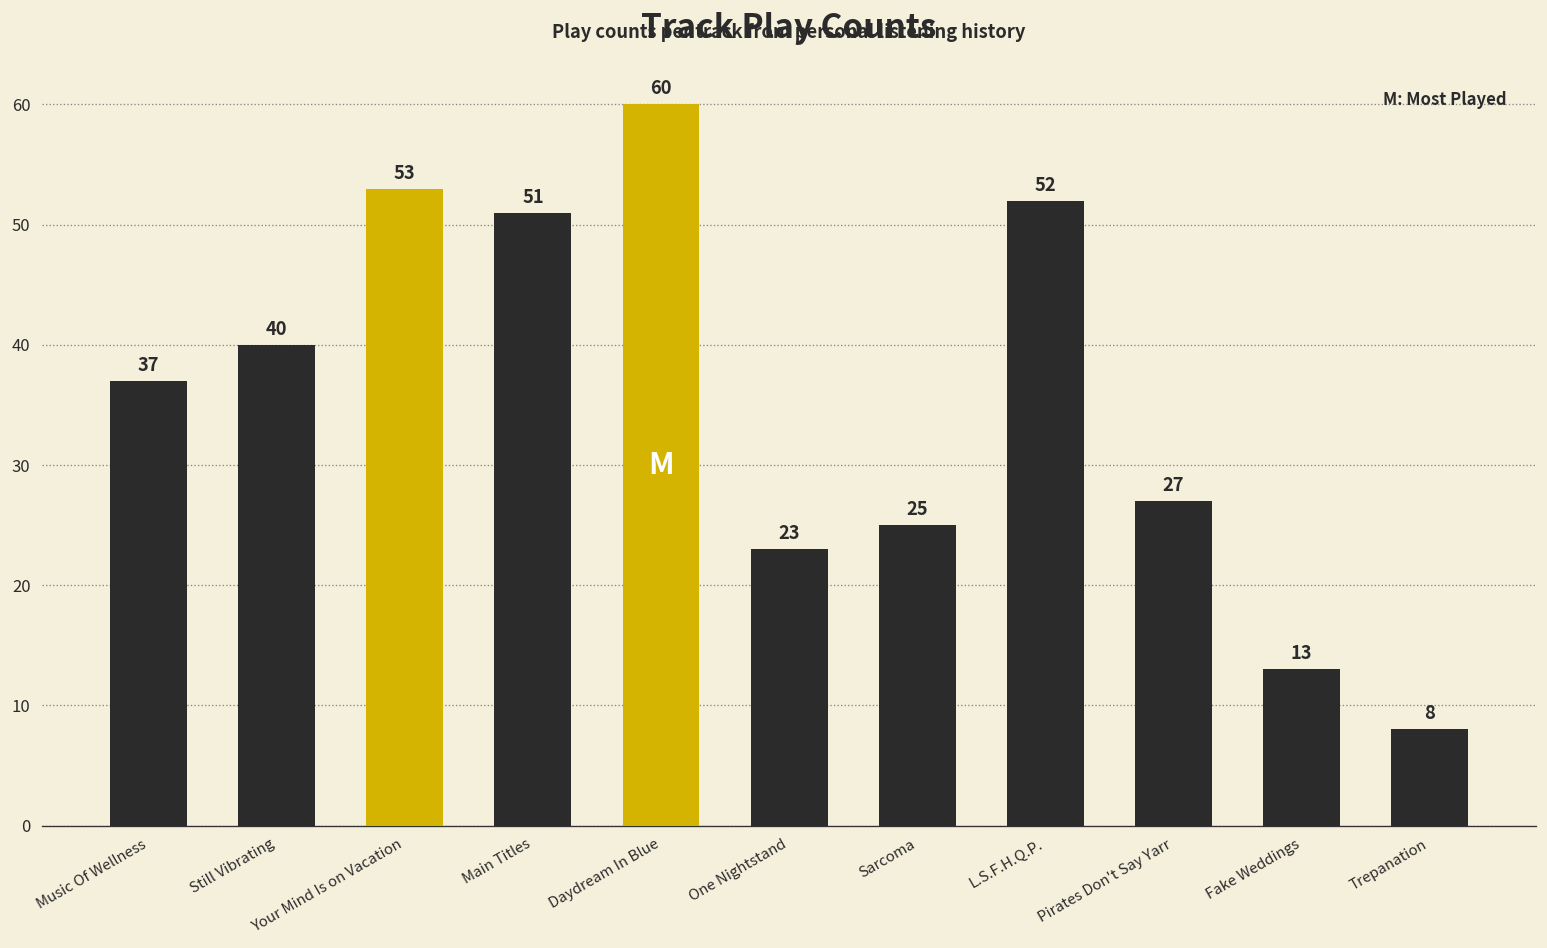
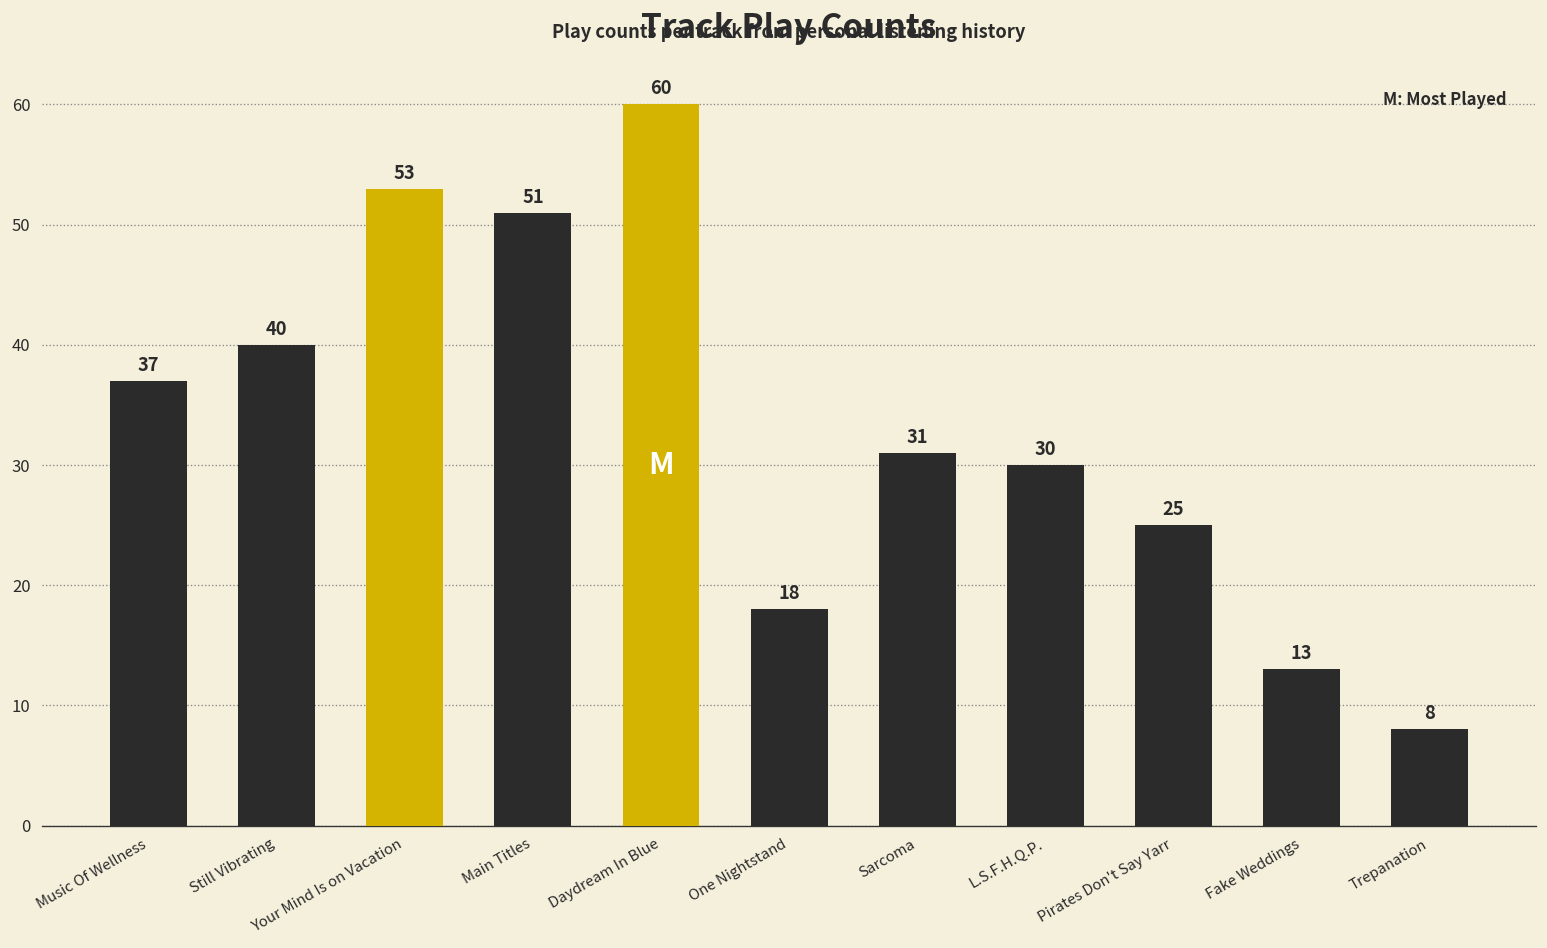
One Nightstand: 23 -> 18
Sarcoma: 25 -> 31
L.S.F.H.Q.P.: 52 -> 30
Pirates Don't Say Yarr: 27 -> 25
